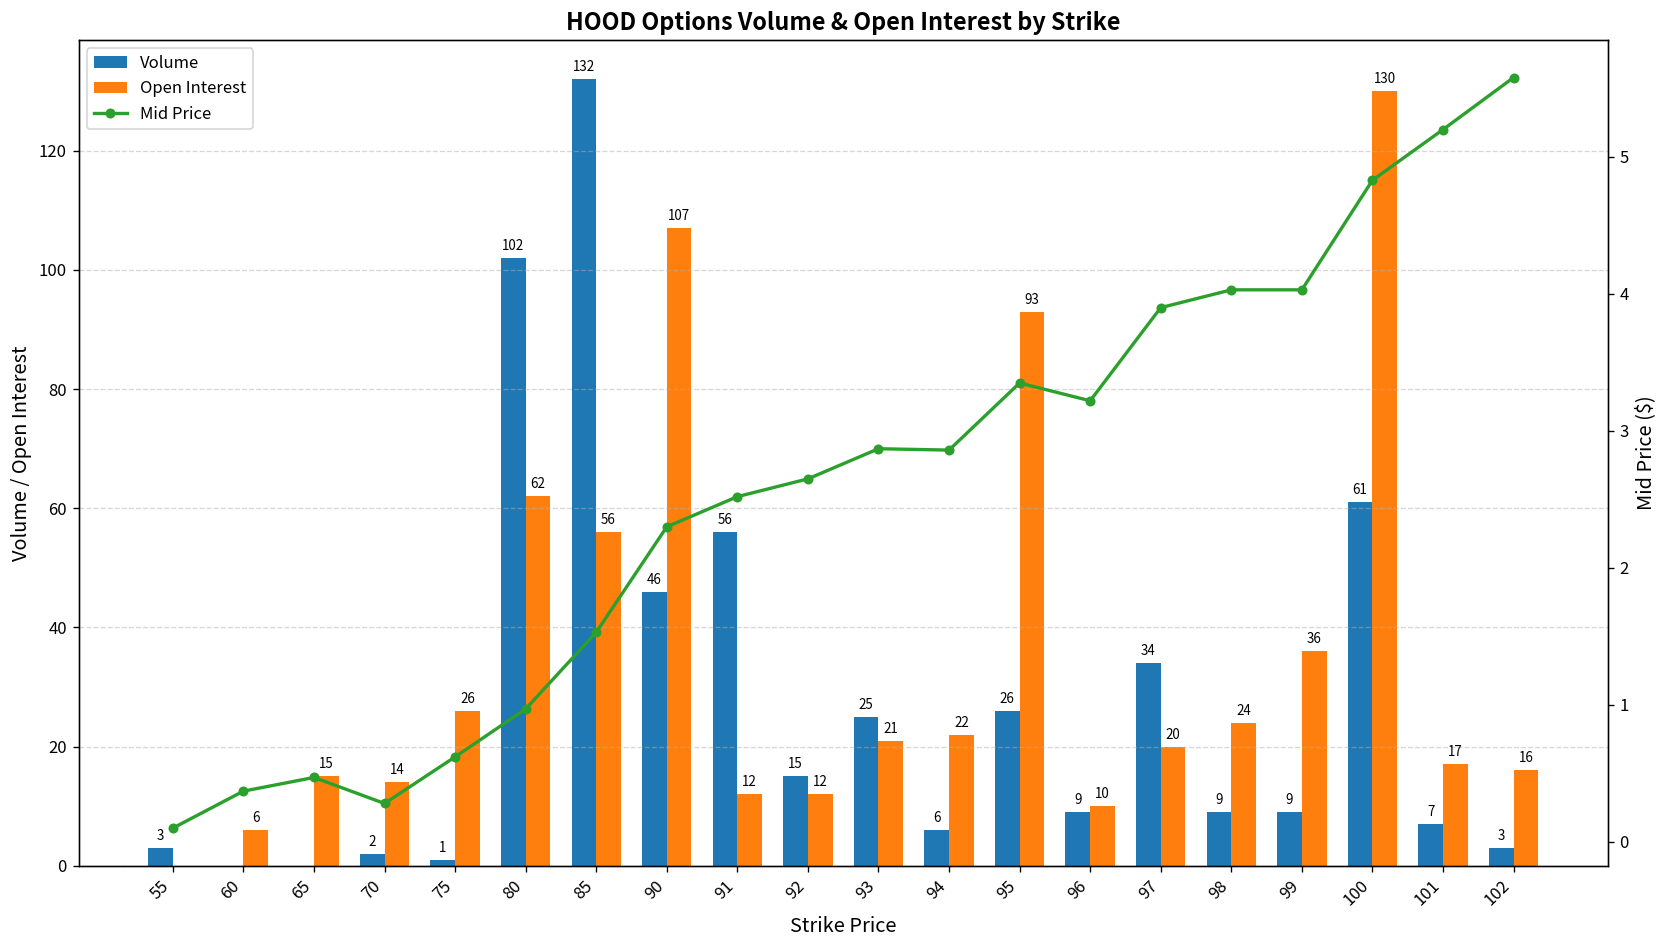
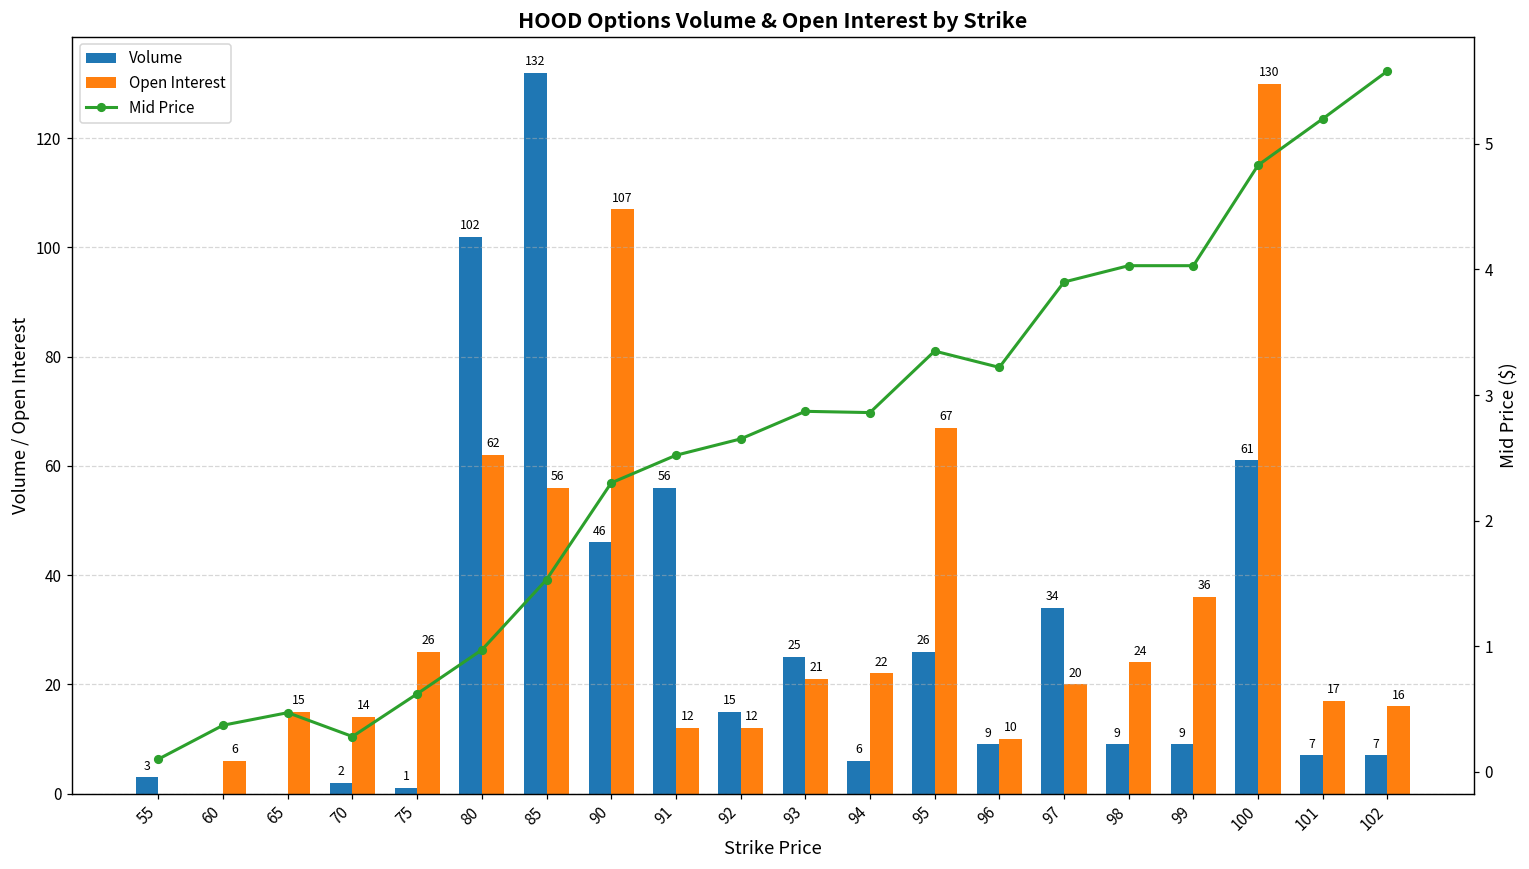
Open Interest, 95: 93 -> 67
Volume, 102: 3 -> 7
